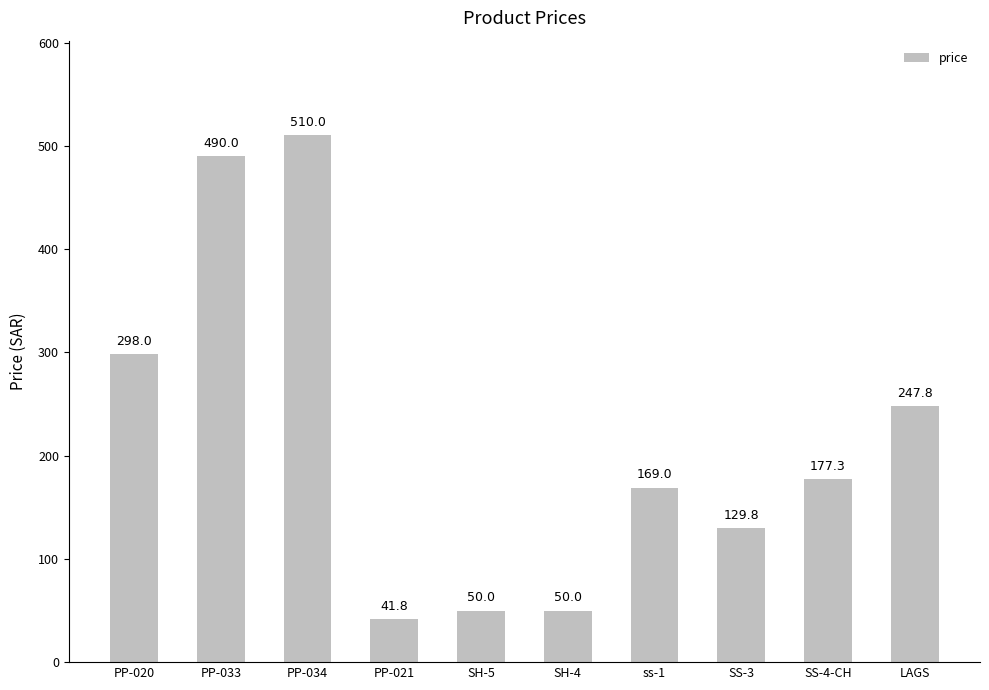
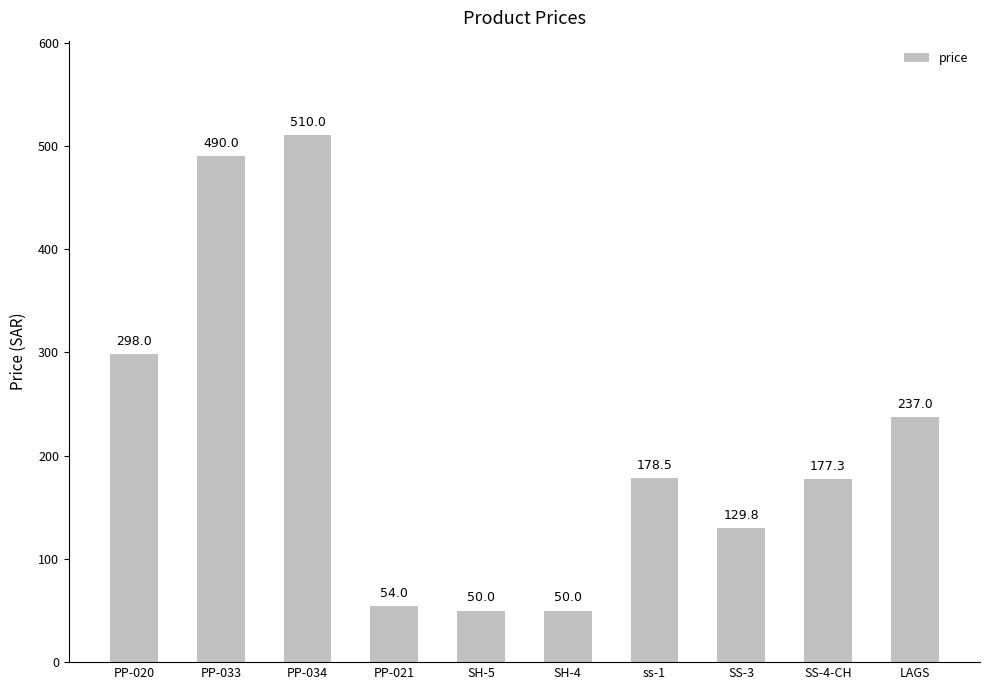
PP-021: 41.8 -> 54.0
ss-1: 169.0 -> 178.5
LAGS: 247.8 -> 237.0
